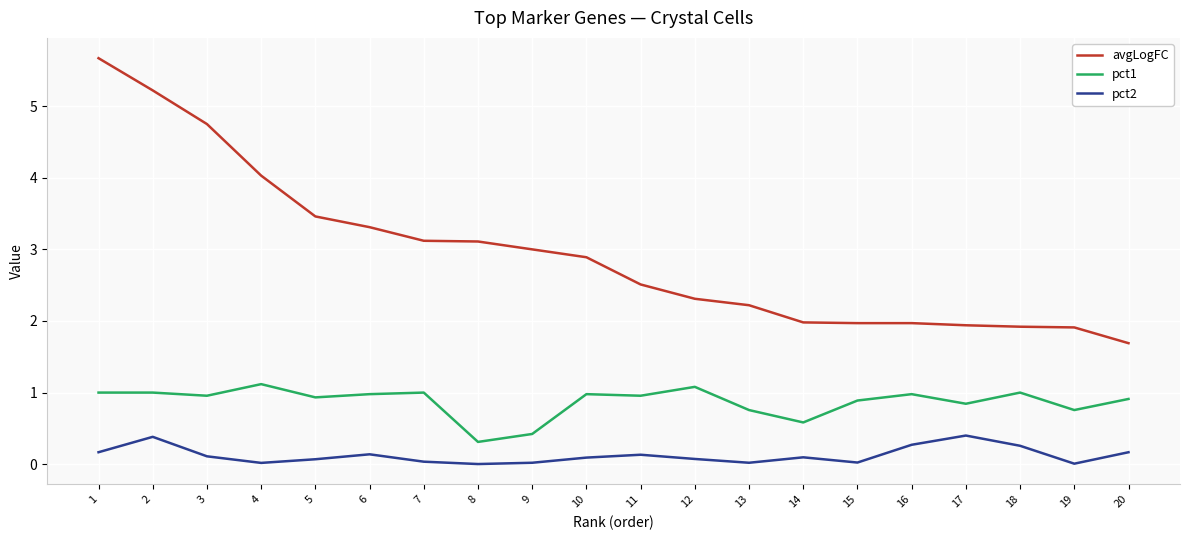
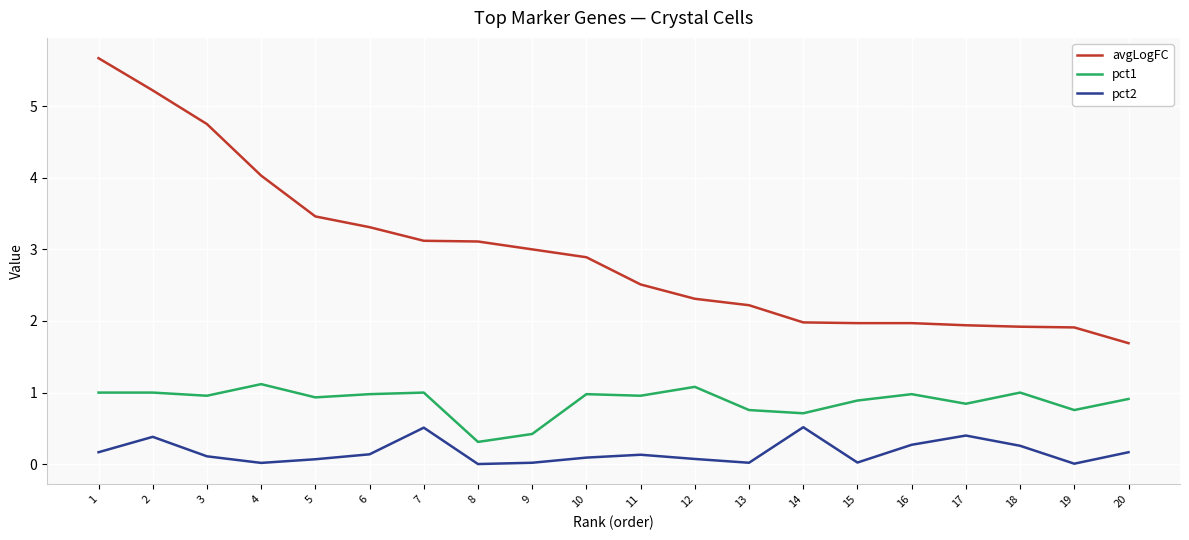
pct2, 7: 0.0 -> 0.5
pct1, 14: 0.6 -> 0.7
pct2, 14: 0.1 -> 0.5
